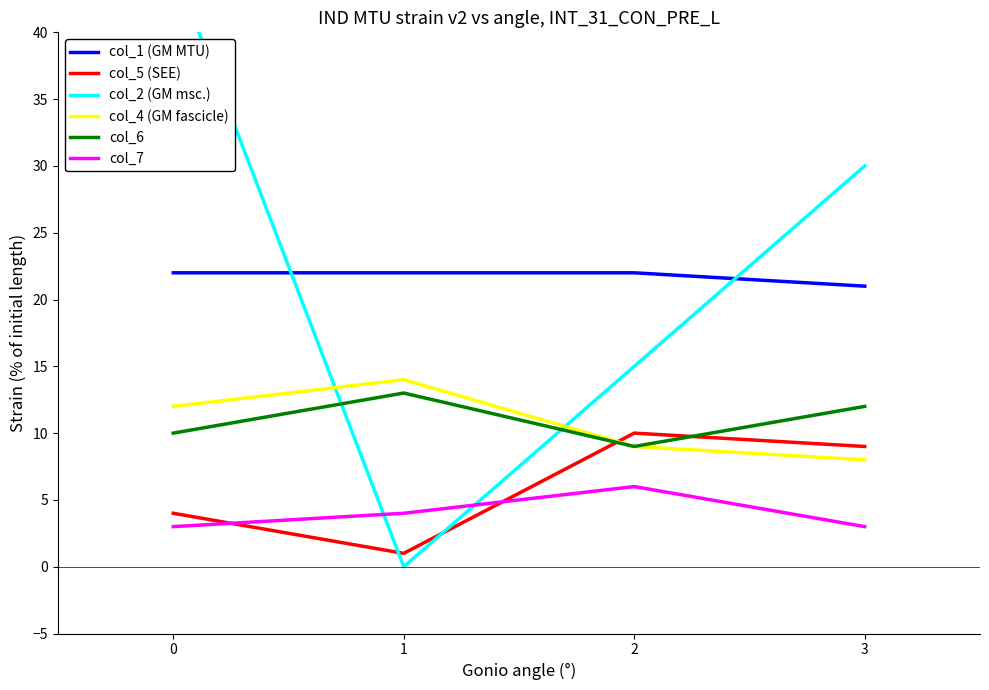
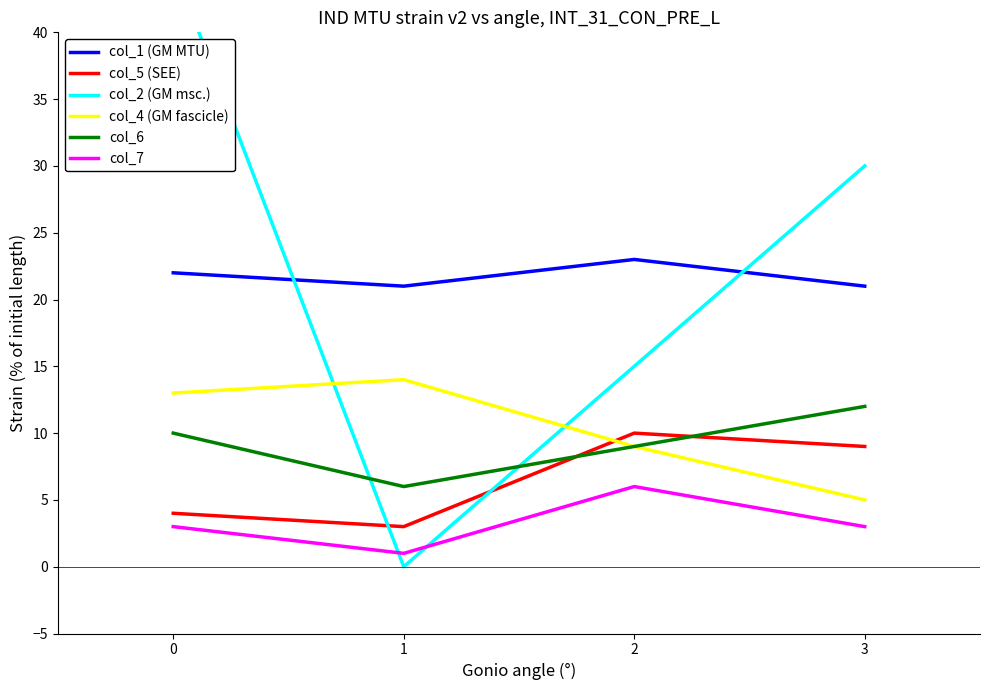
col_4 (GM fascicle), 0: 12 -> 13
col_1 (GM MTU), 1: 22 -> 21
col_5 (SEE), 1: 1 -> 3
col_6, 1: 13 -> 6
col_7, 1: 4 -> 1
col_1 (GM MTU), 2: 22 -> 23
col_4 (GM fascicle), 3: 8 -> 5
